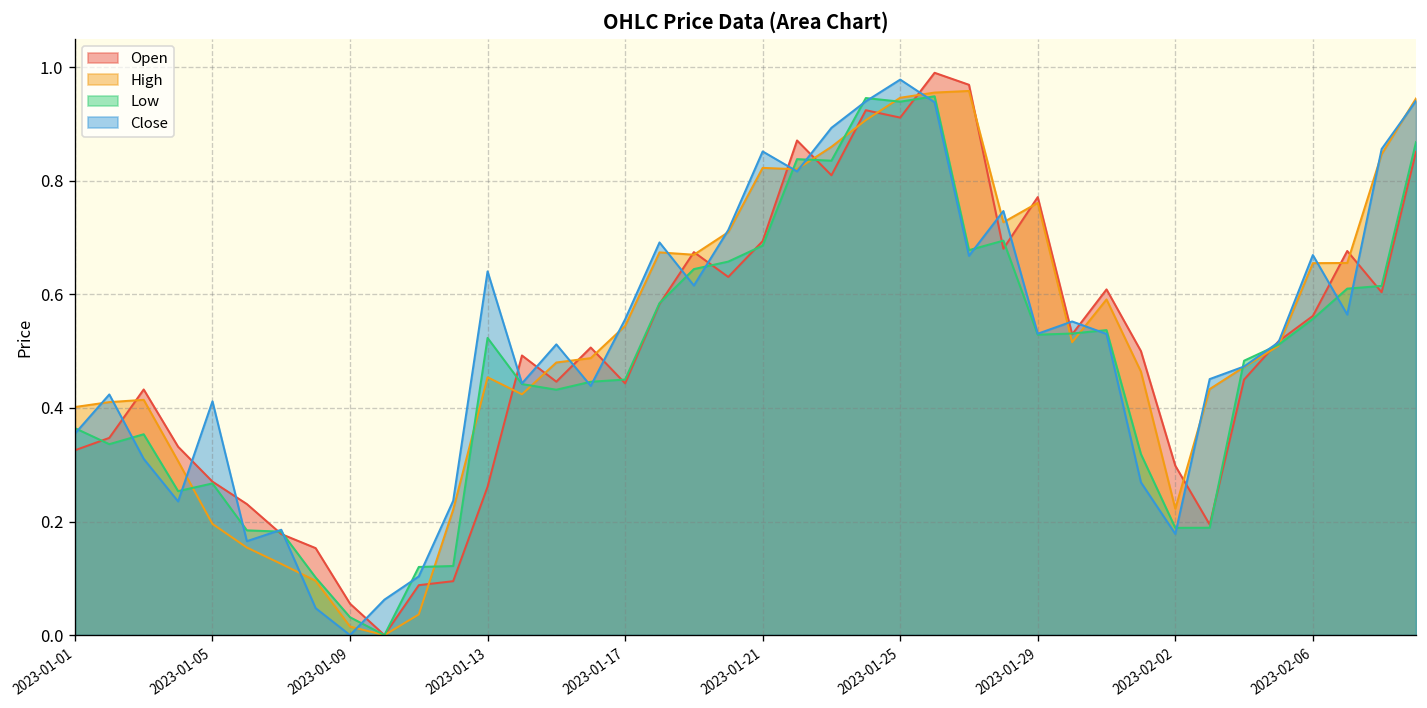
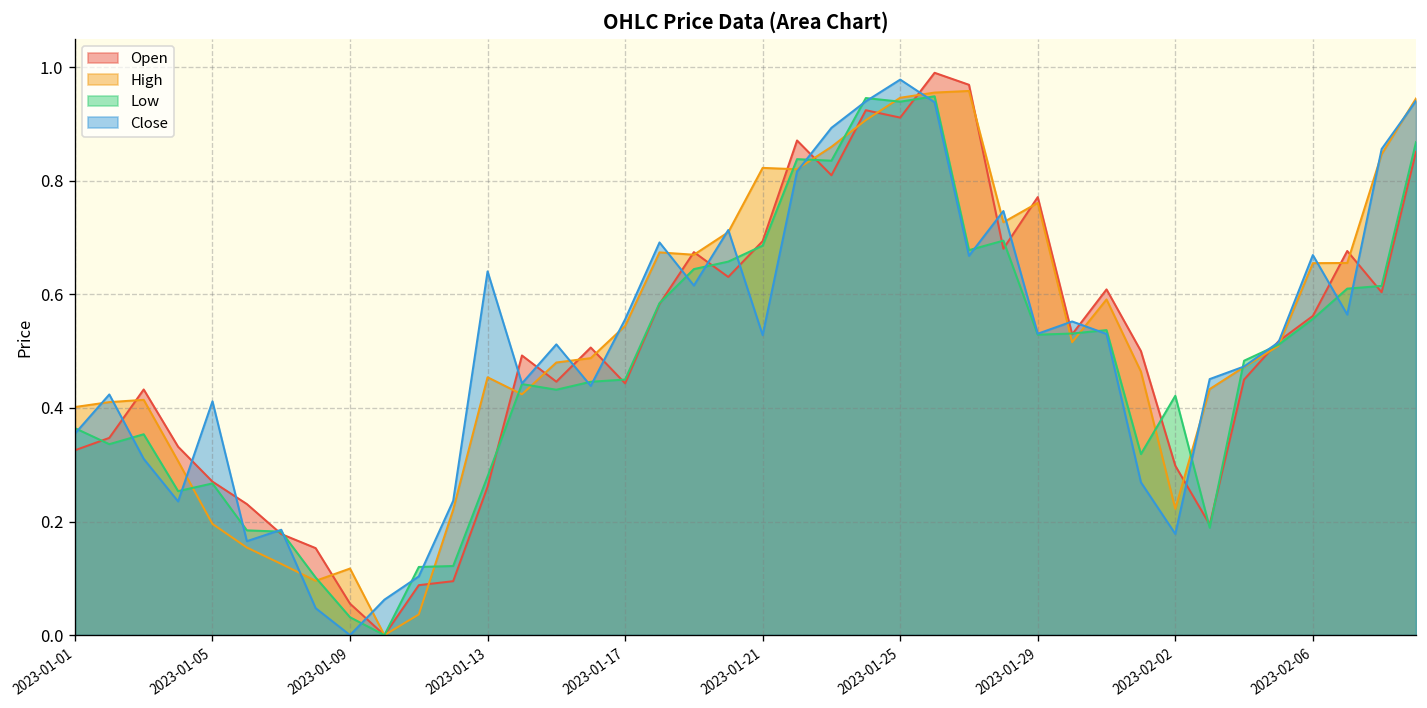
High, 2023-01-09: 0.02 -> 0.12
Low, 2023-01-13: 0.52 -> 0.28
Close, 2023-01-21: 0.85 -> 0.53
Low, 2023-02-02: 0.19 -> 0.42
